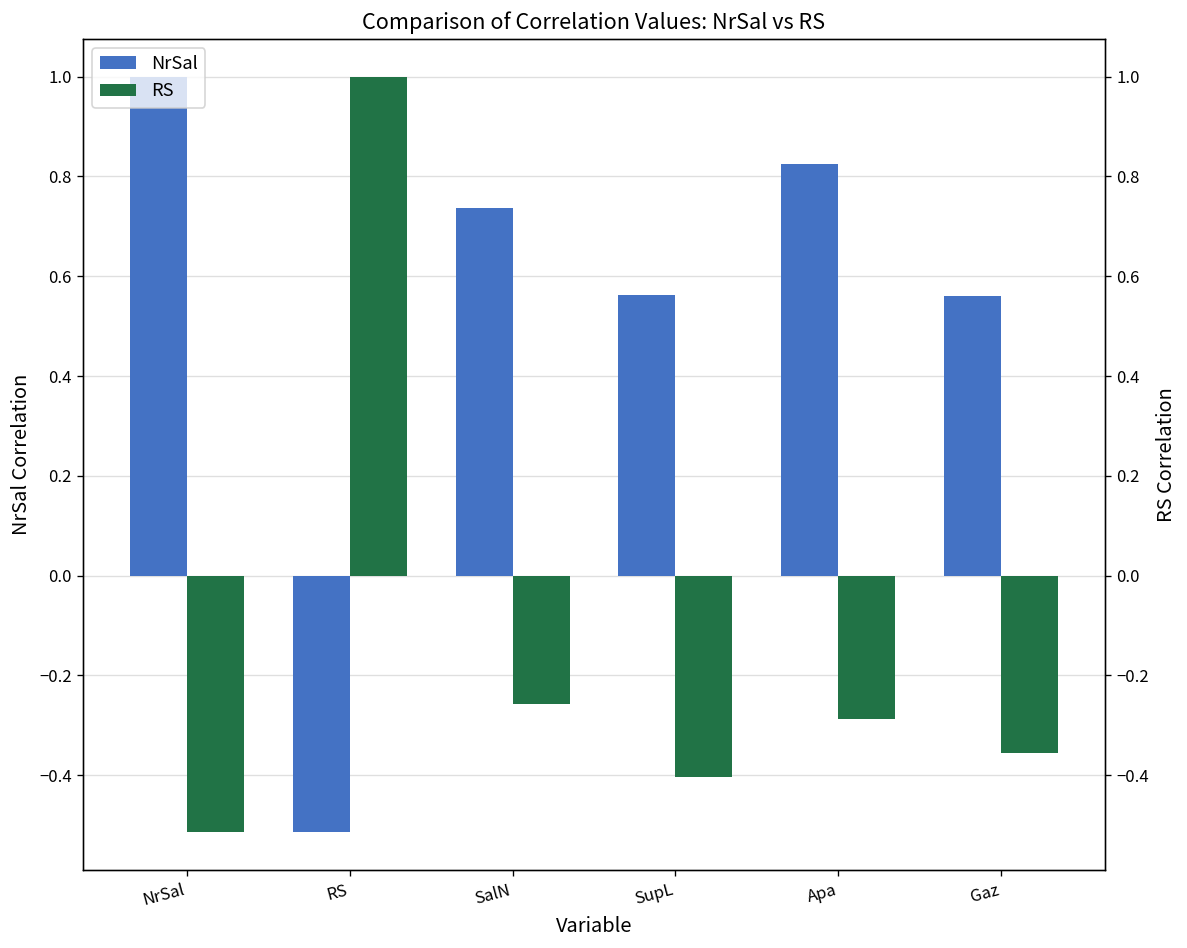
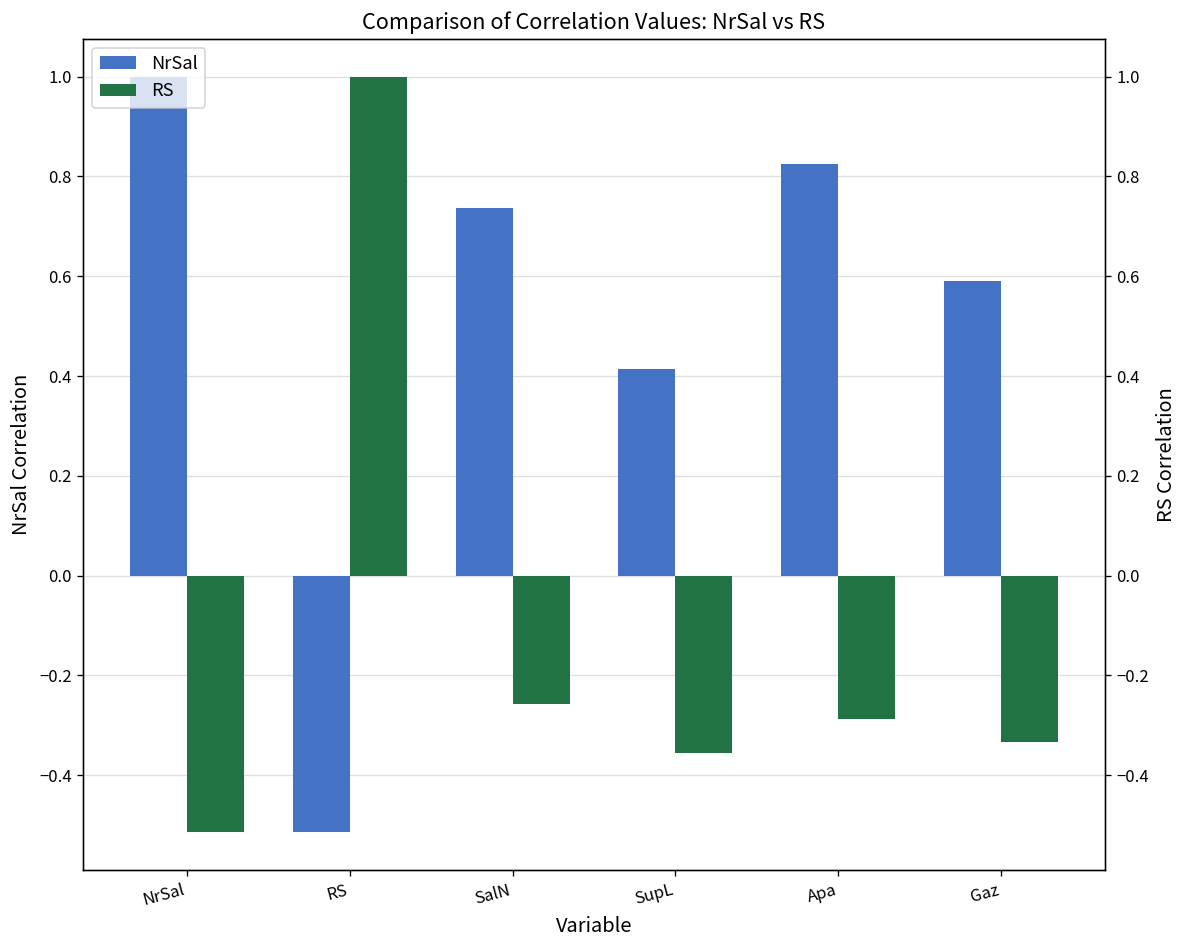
NrSal, SupL: 0.56 -> 0.42
NrSal, Gaz: 0.56 -> 0.59
RS, SupL: -0.40 -> -0.35
RS, Gaz: -0.35 -> -0.33
